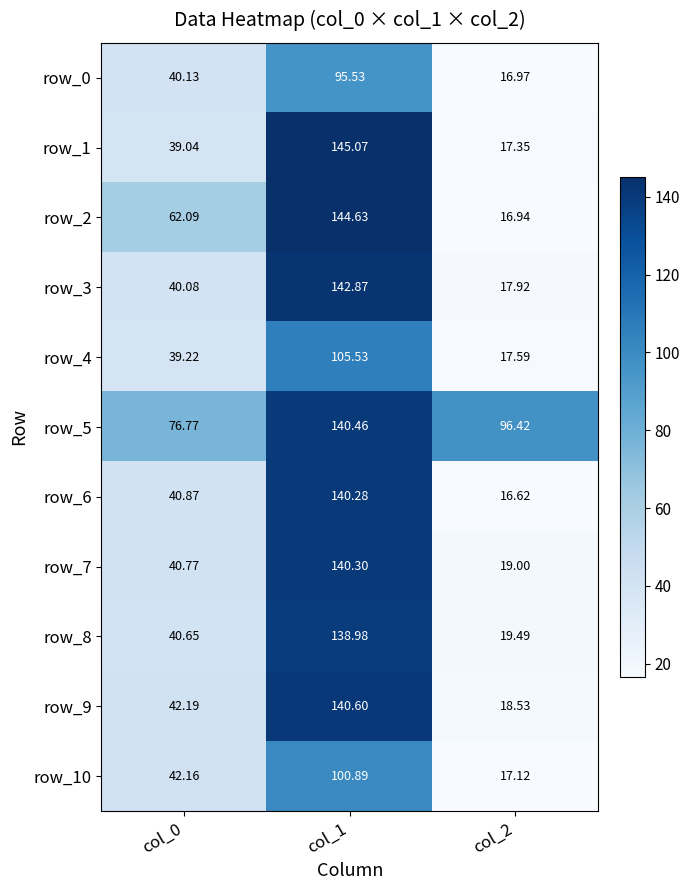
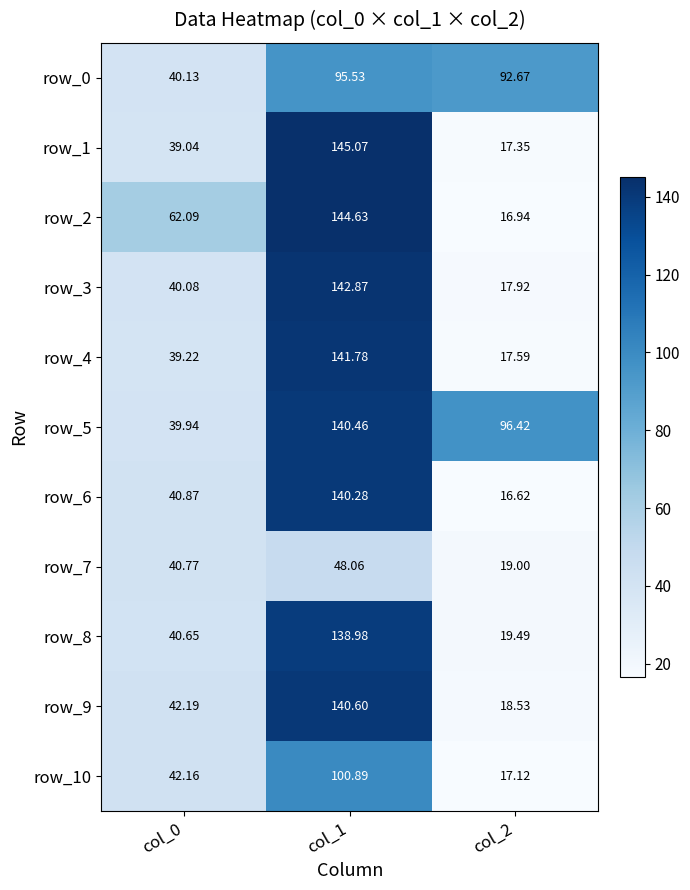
row_0, col_2: 16.97 -> 92.67
row_4, col_1: 105.53 -> 141.78
row_5, col_0: 76.77 -> 39.94
row_7, col_1: 140.30 -> 48.06
